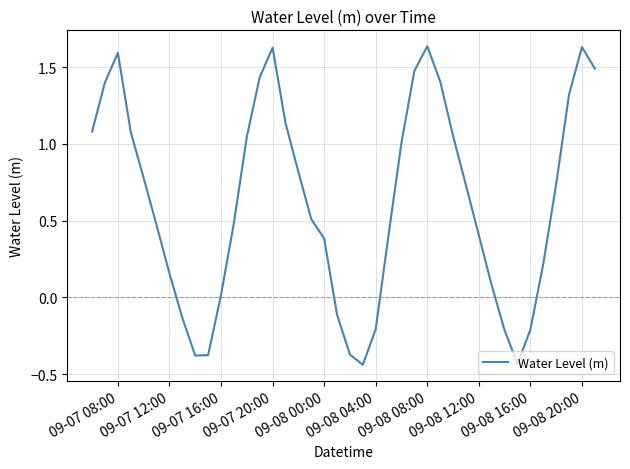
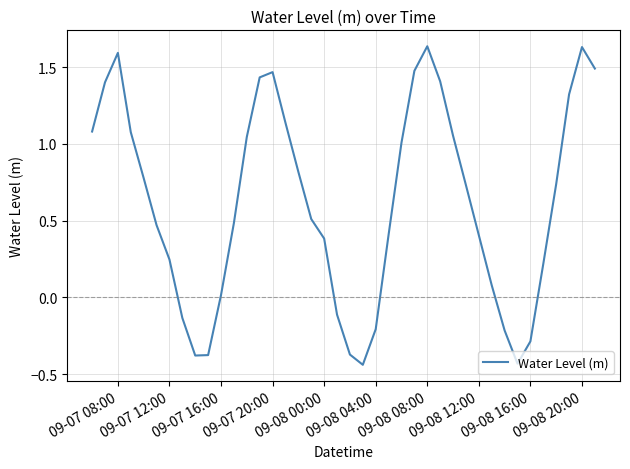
09-07 12:00: 0.16 -> 0.25
09-07 20:00: 1.63 -> 1.47
09-08 16:00: -0.21 -> -0.29
